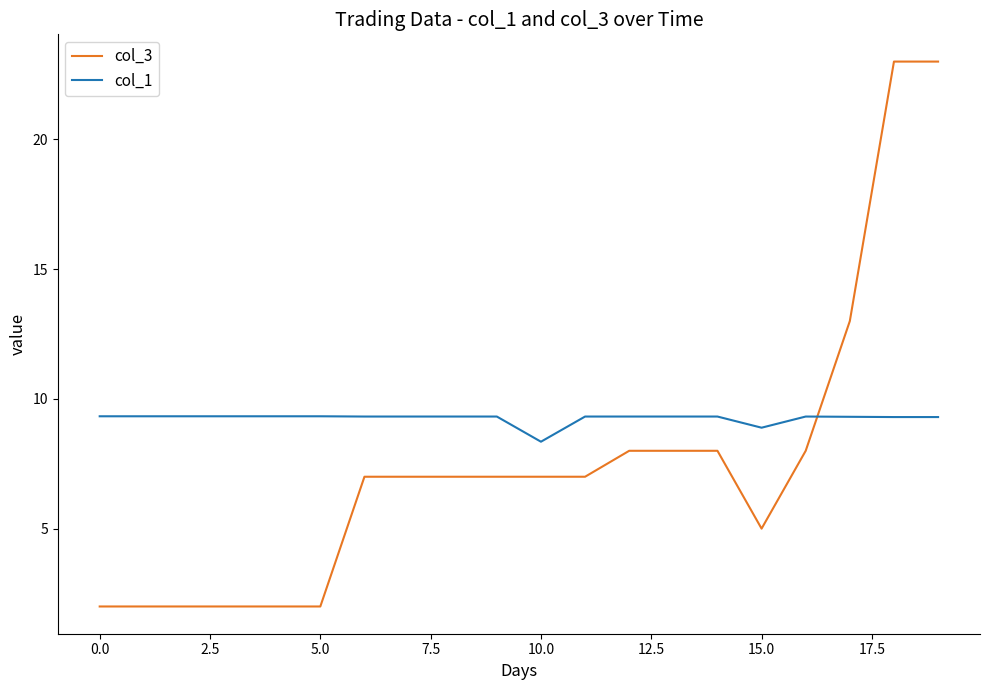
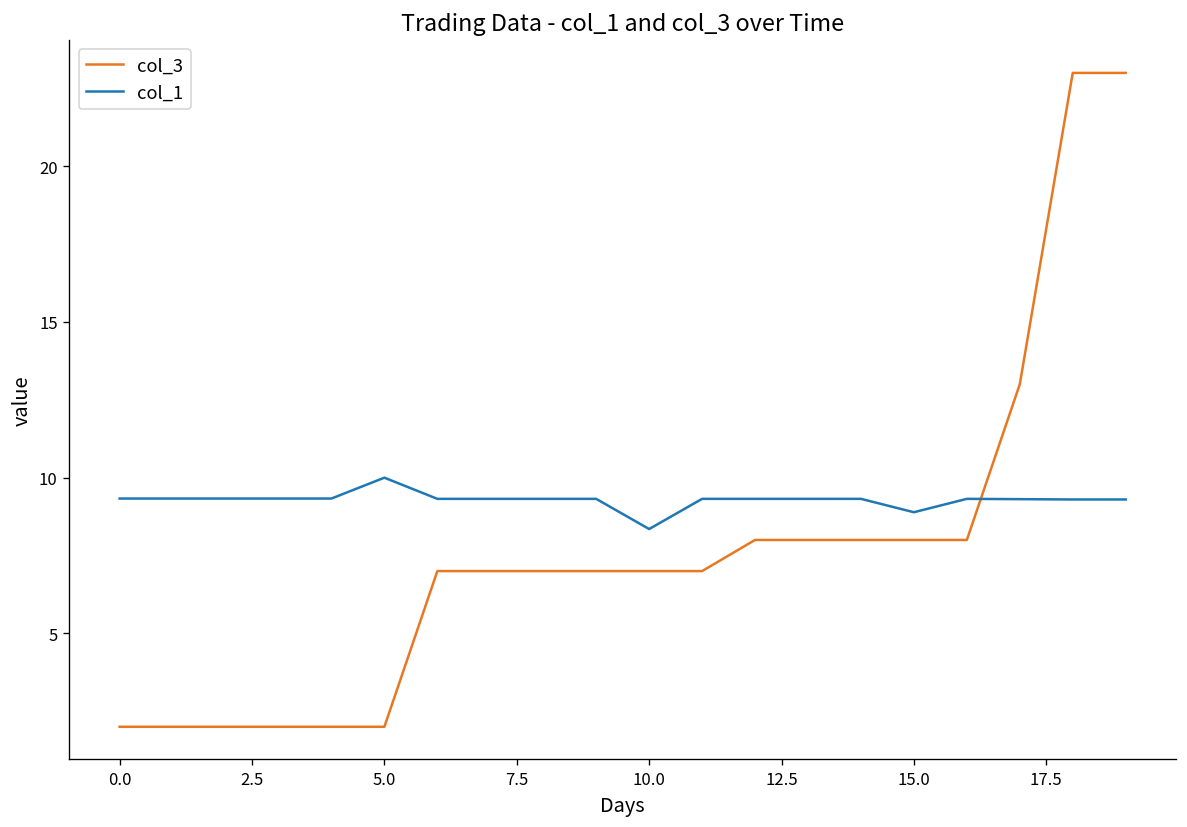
col_1, 5.0: 9.3 -> 10.0
col_3, 15.0: 5 -> 8
